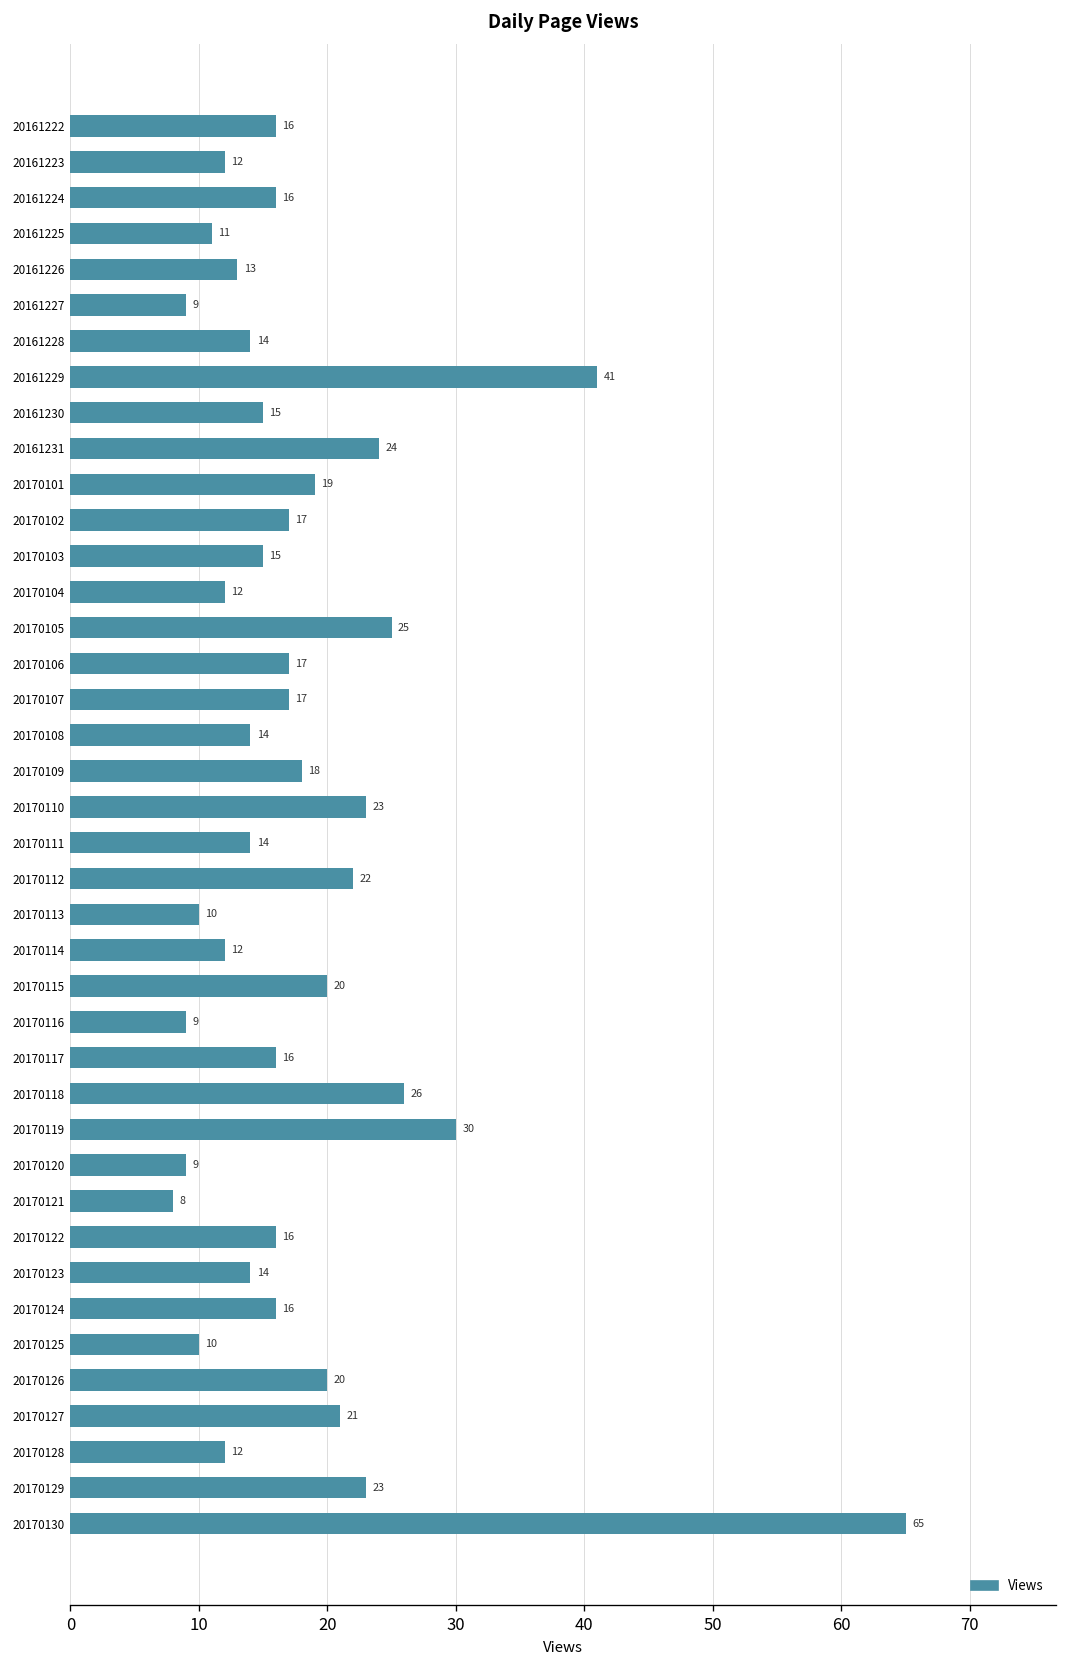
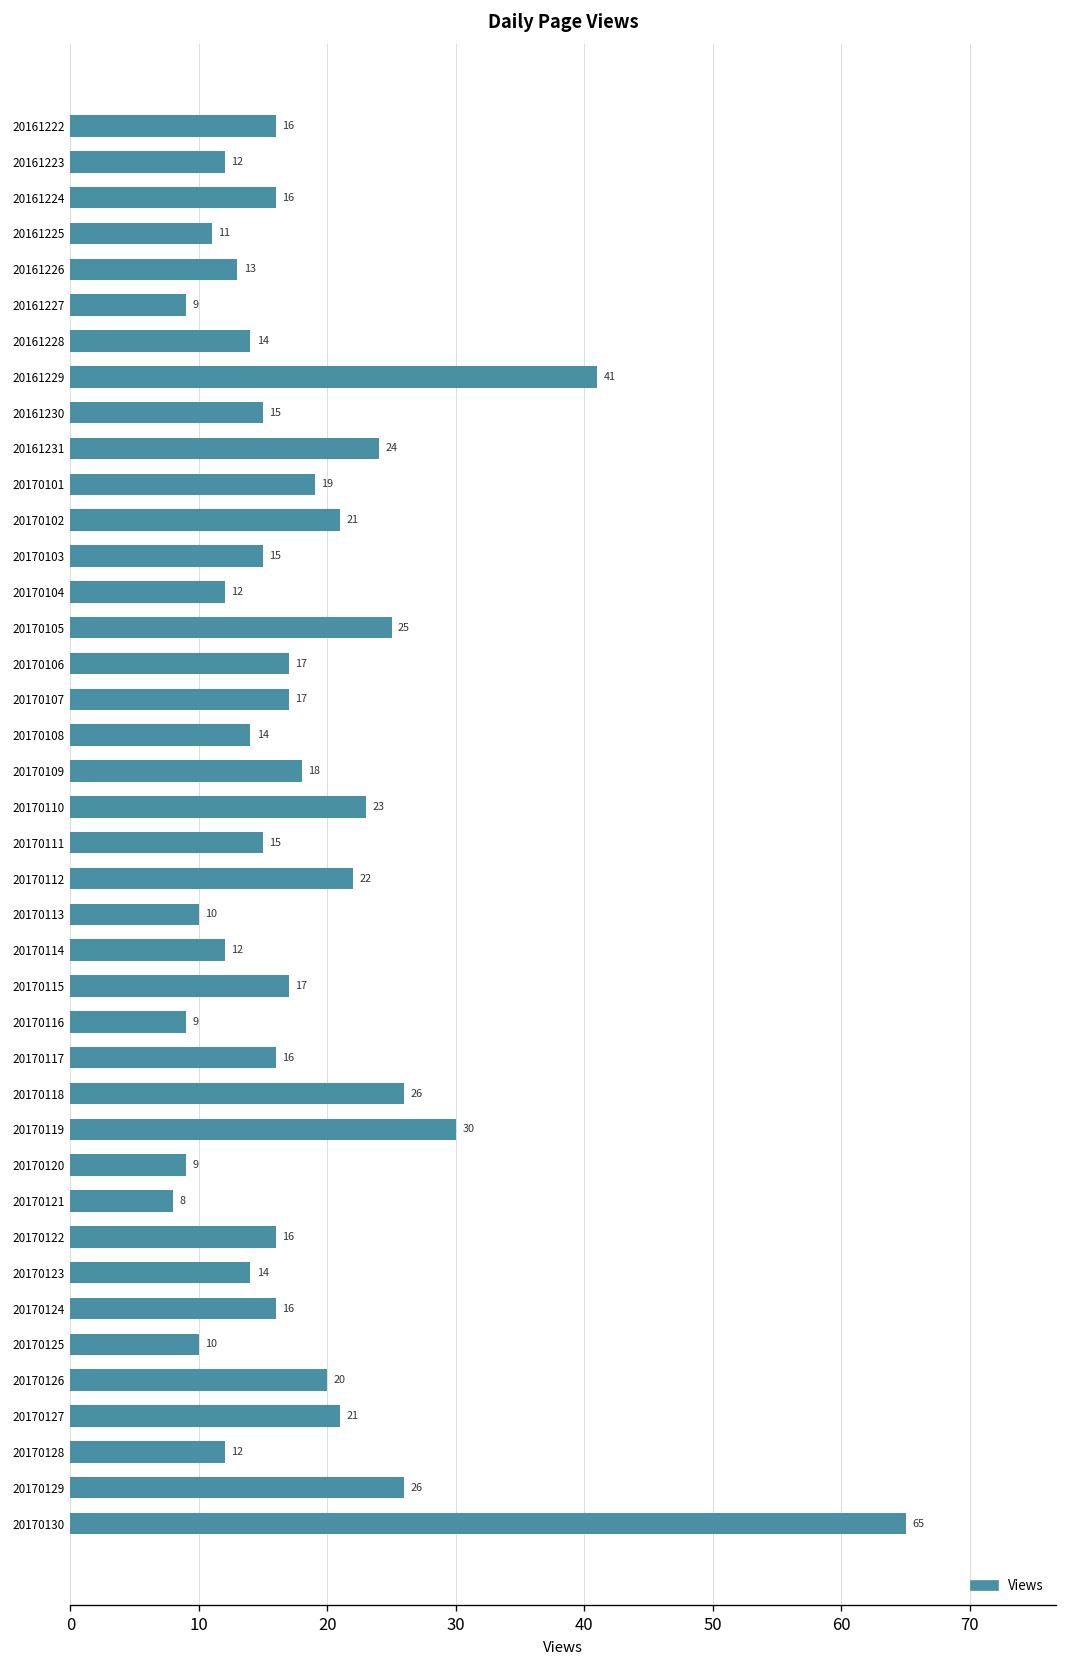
20170102: 17 -> 21
20170111: 14 -> 15
20170115: 20 -> 17
20170129: 23 -> 26
